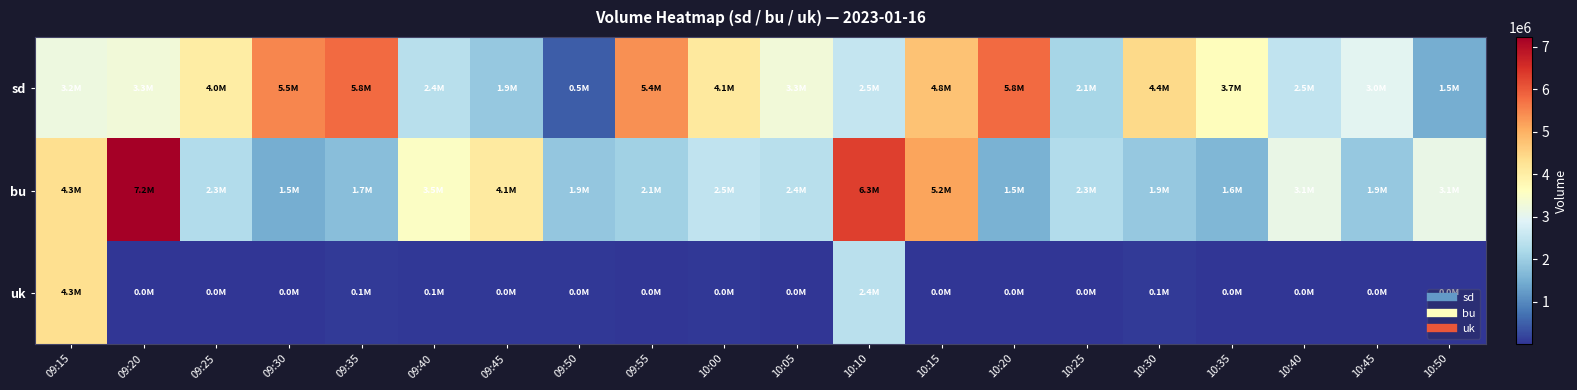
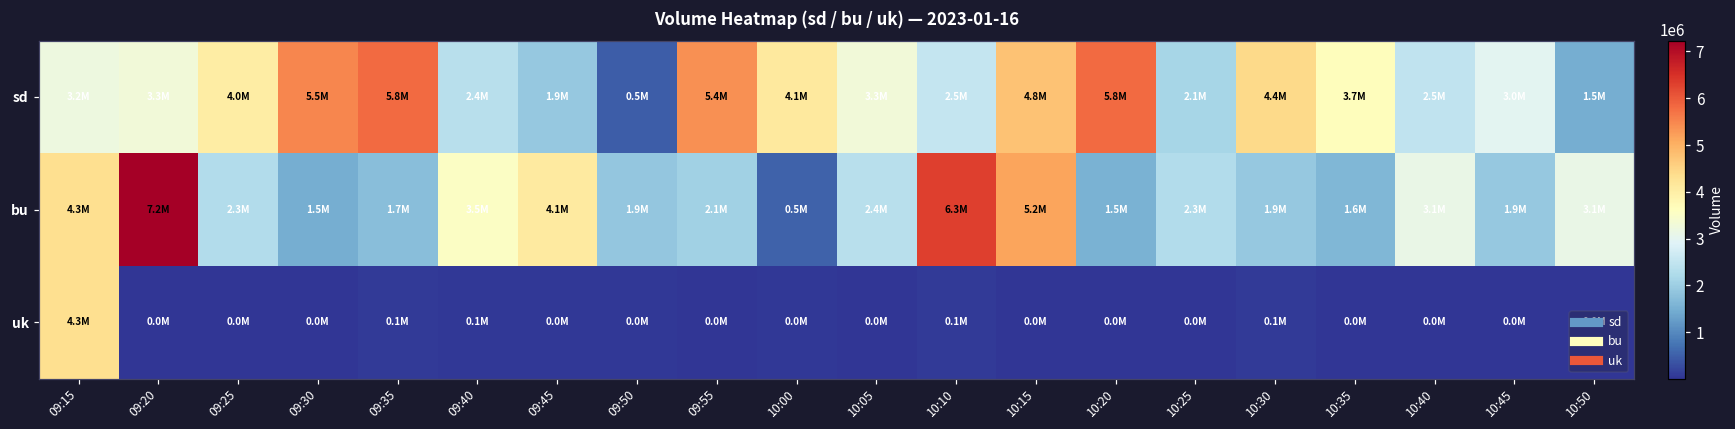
bu, 10:00: 2.5M -> 0.5M
uk, 10:10: 2.4M -> 0.1M
